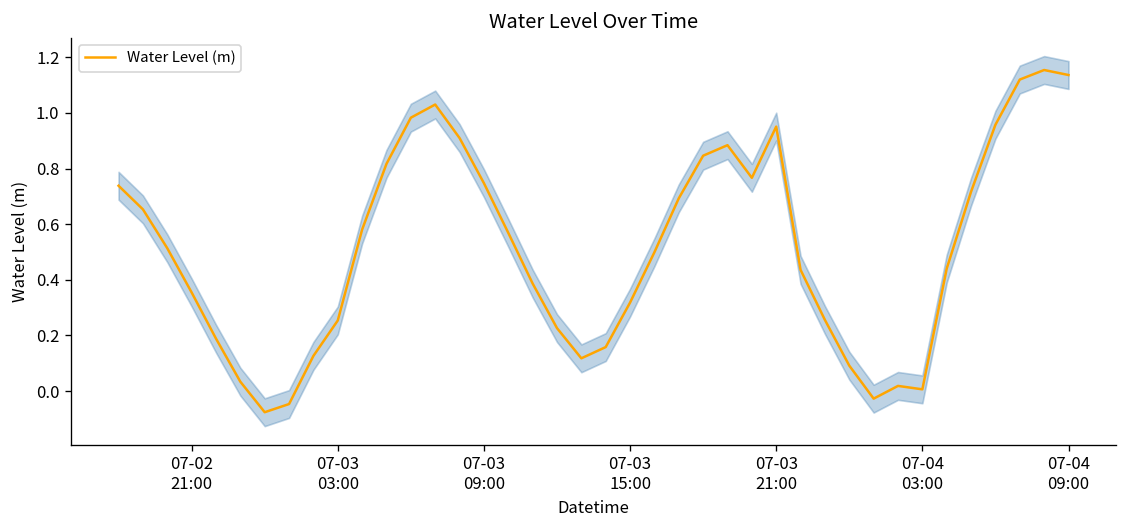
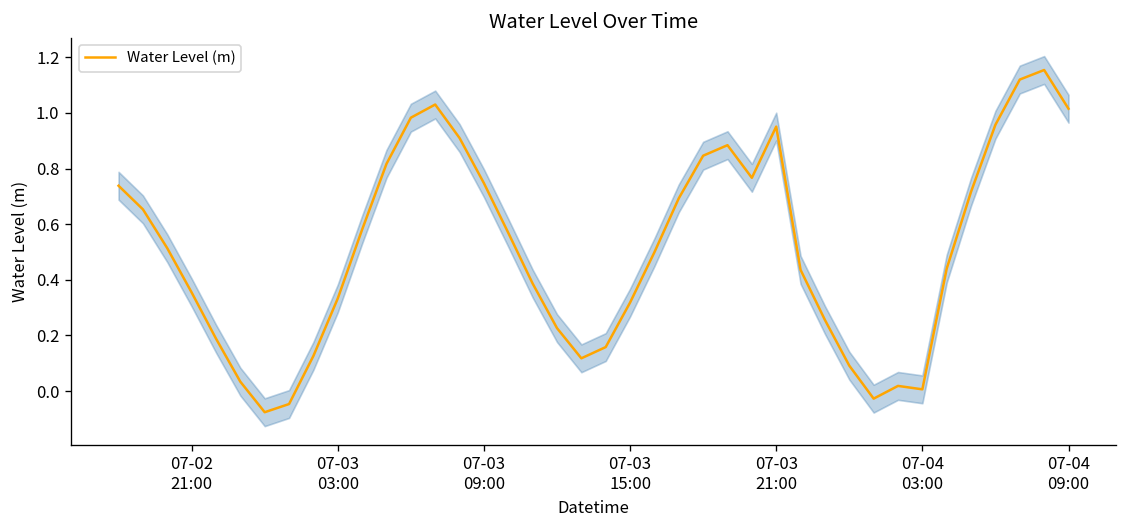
Water Level (m), 07-03 03:00: 0.25 -> 0.33
Water Level (m), 07-04 09:00: 1.14 -> 1.01
